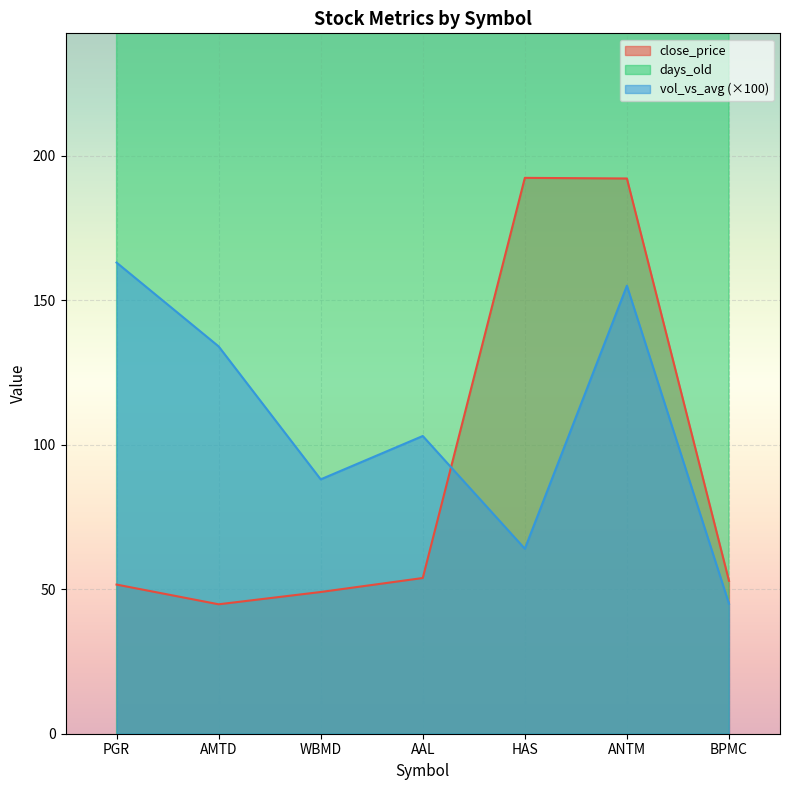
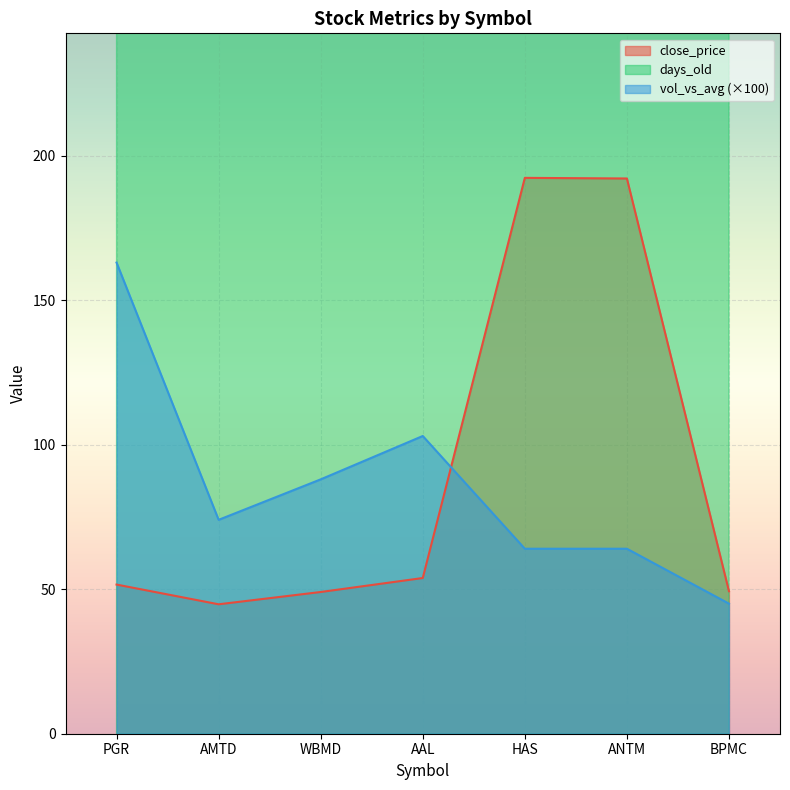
vol_vs_avg (×100), AMTD: 134 -> 74
vol_vs_avg (×100), ANTM: 155 -> 64
close_price, BPMC: 53 -> 49
